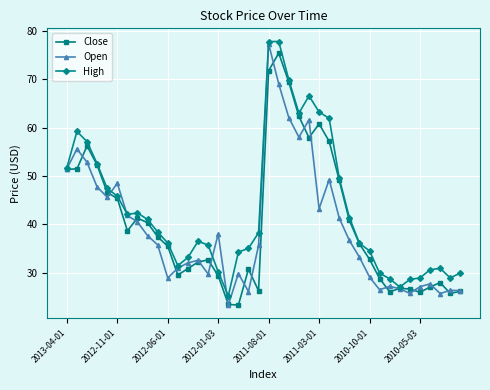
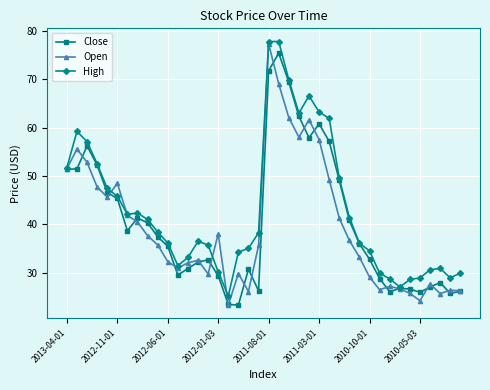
Open, 2012-06-01: 29 -> 32
Open, 2011-03-01: 43 -> 58
Open, 2010-05-03: 27 -> 24
